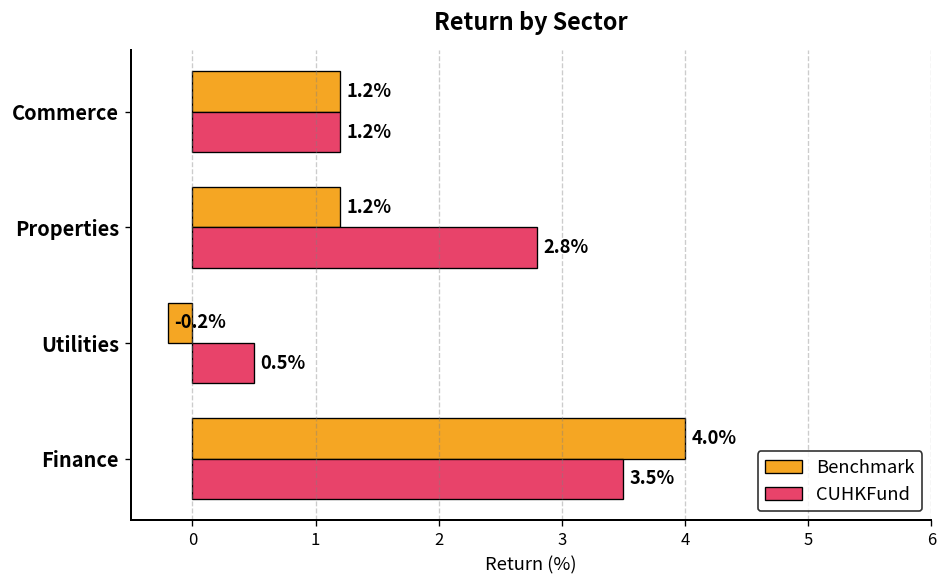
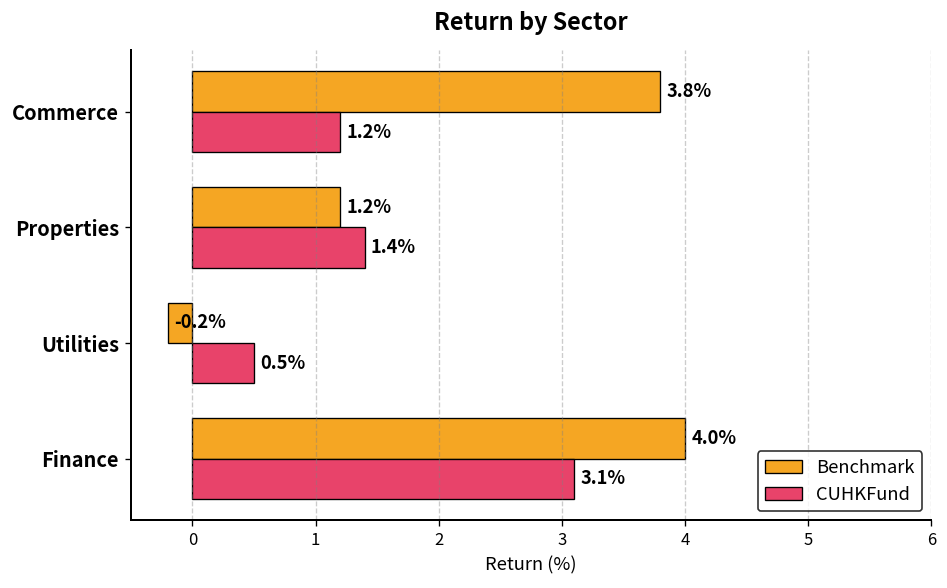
Benchmark, Commerce: 1.2% -> 3.8%
CUHKFund, Properties: 2.8% -> 1.4%
CUHKFund, Finance: 3.5% -> 3.1%
